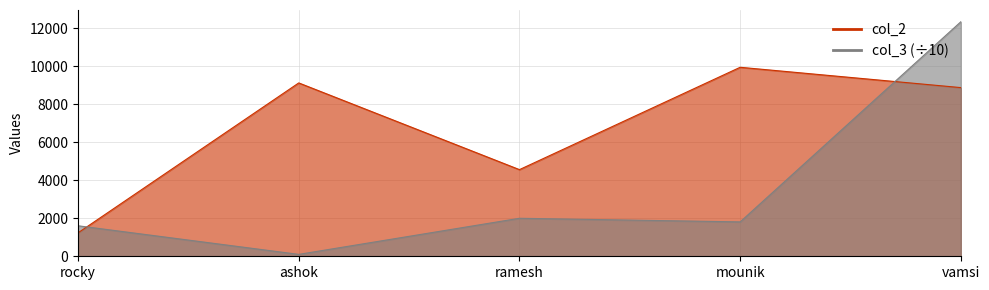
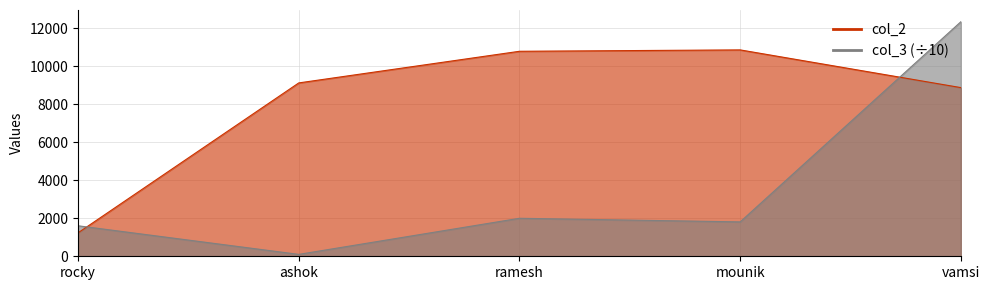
col_2, ramesh: 4600 -> 10800
col_2, mounik: 9900 -> 10900
